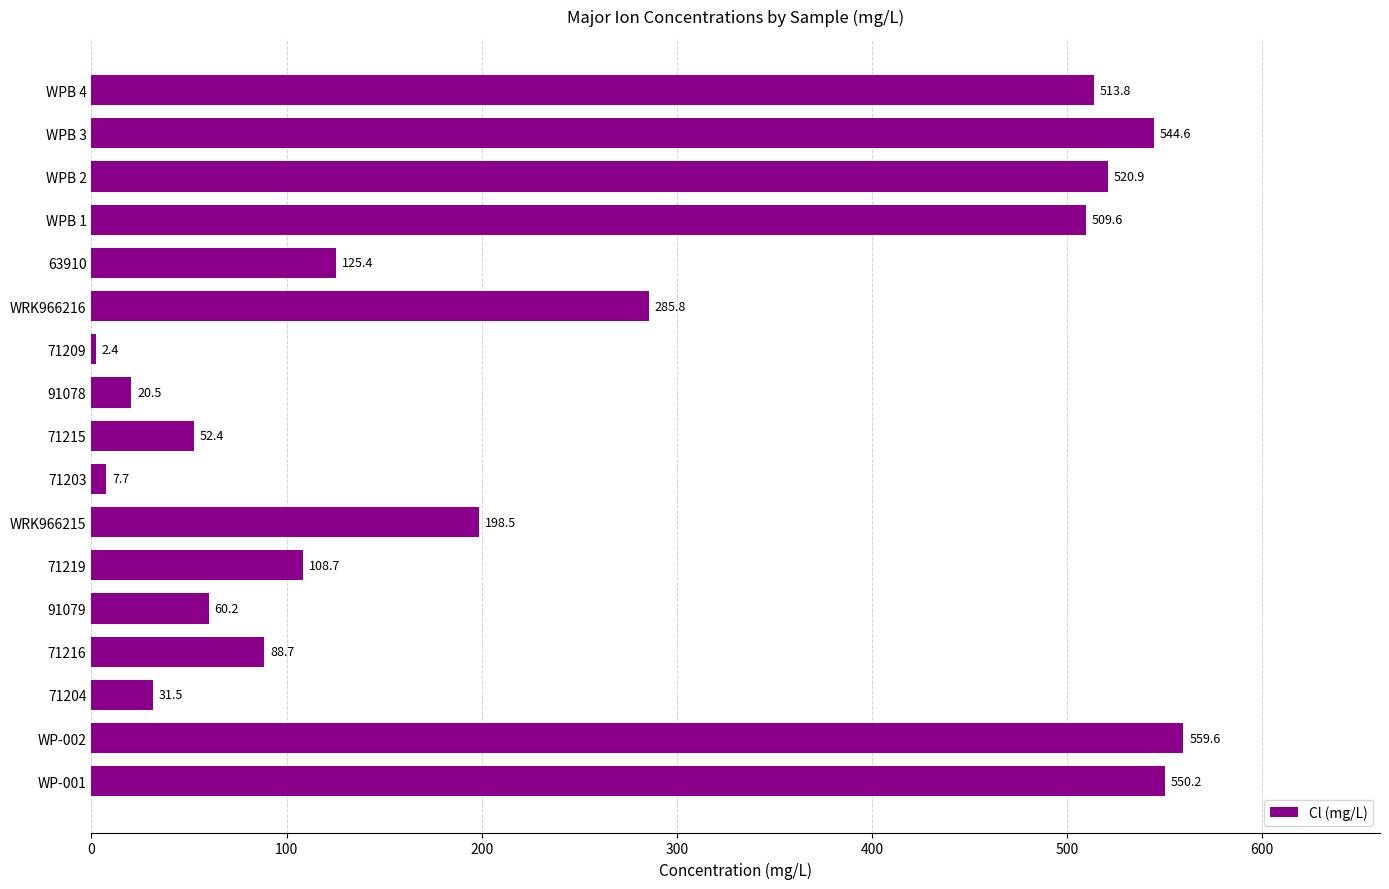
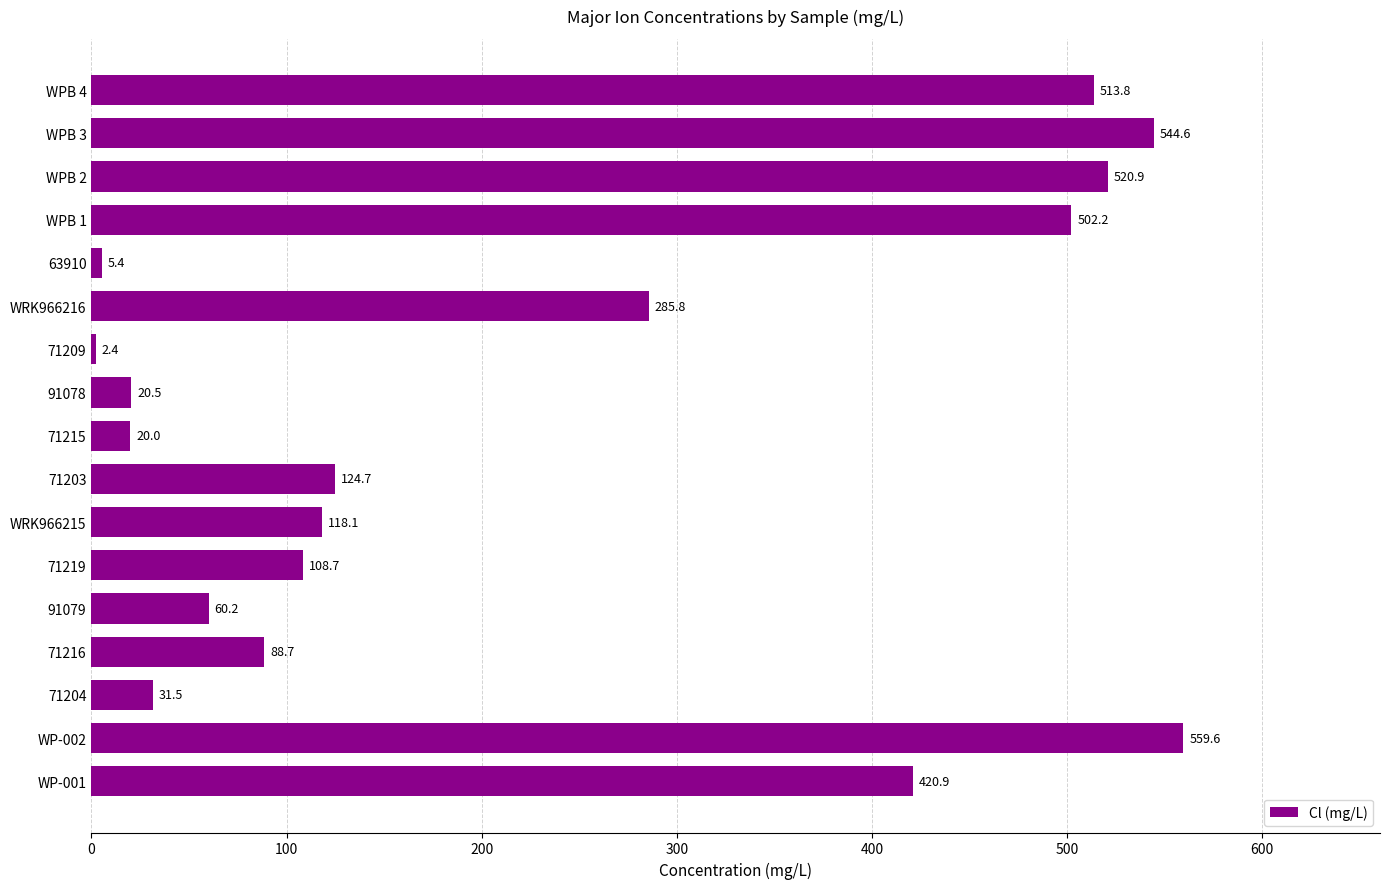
WPB 1: 509.6 -> 502.2
63910: 125.4 -> 5.4
71215: 52.4 -> 20.0
71203: 7.7 -> 124.7
WRK966215: 198.5 -> 118.1
WP-001: 550.2 -> 420.9
